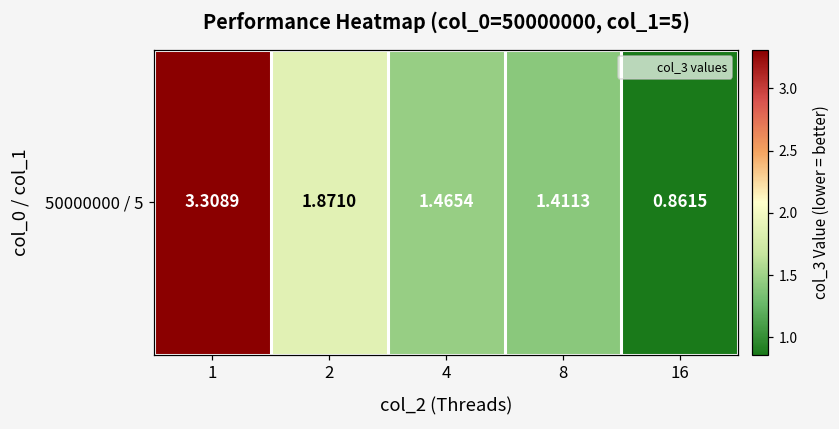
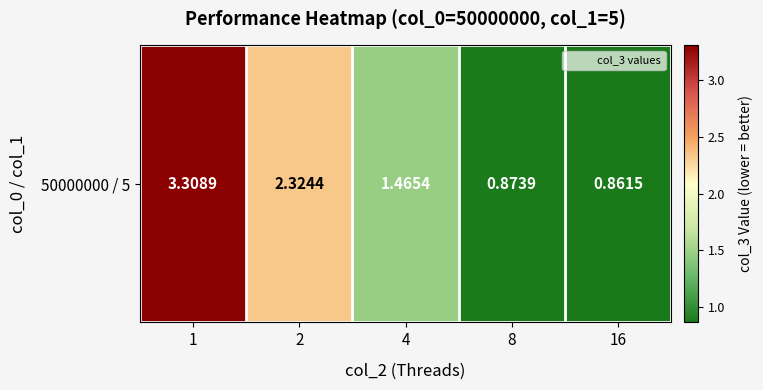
50000000 / 5, 2: 1.8710 -> 2.3244
50000000 / 5, 8: 1.4113 -> 0.8739
